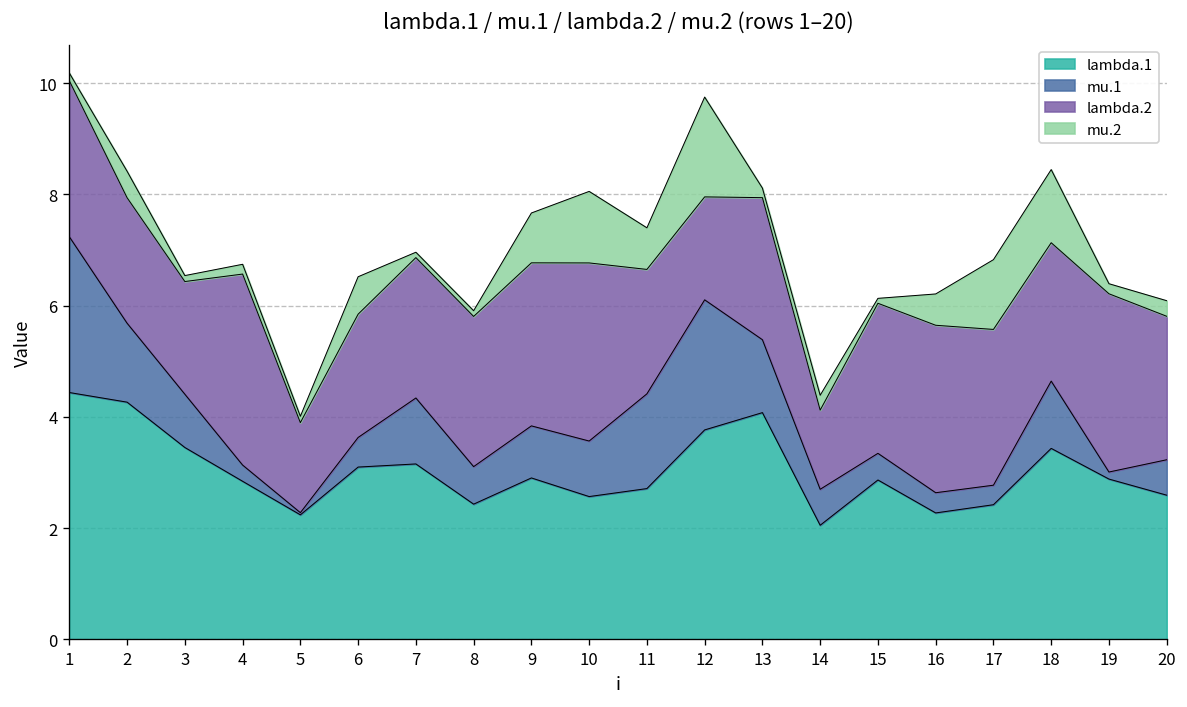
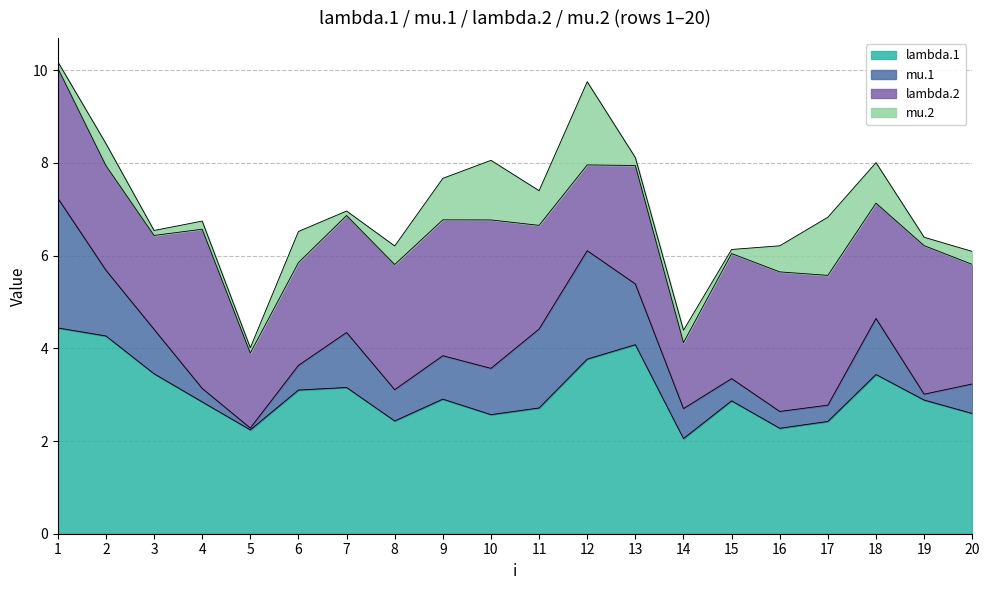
mu.2, 8: 0.1 -> 0.4
mu.2, 18: 1.3 -> 0.9
